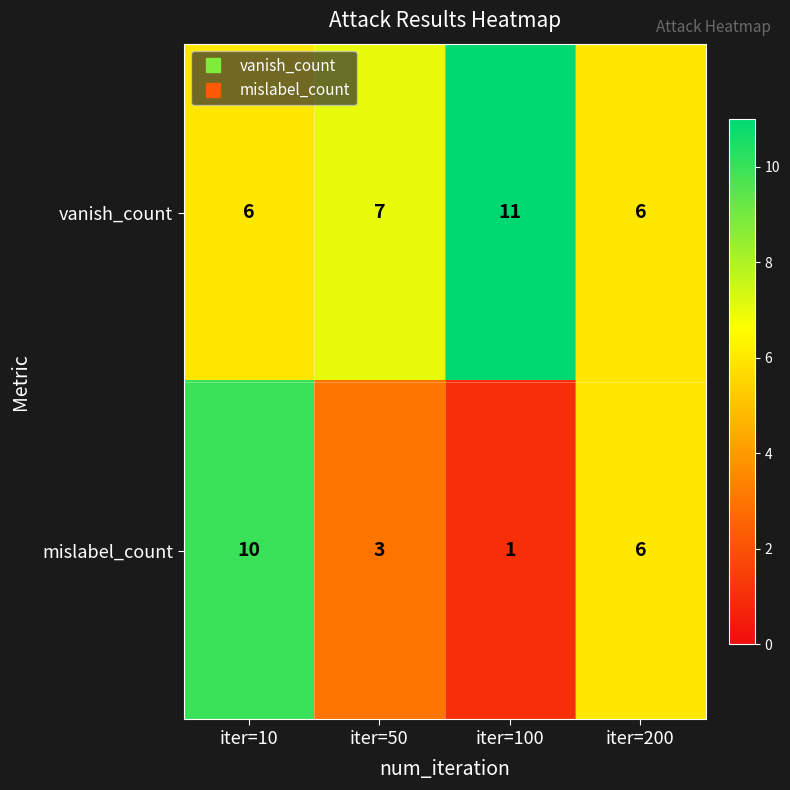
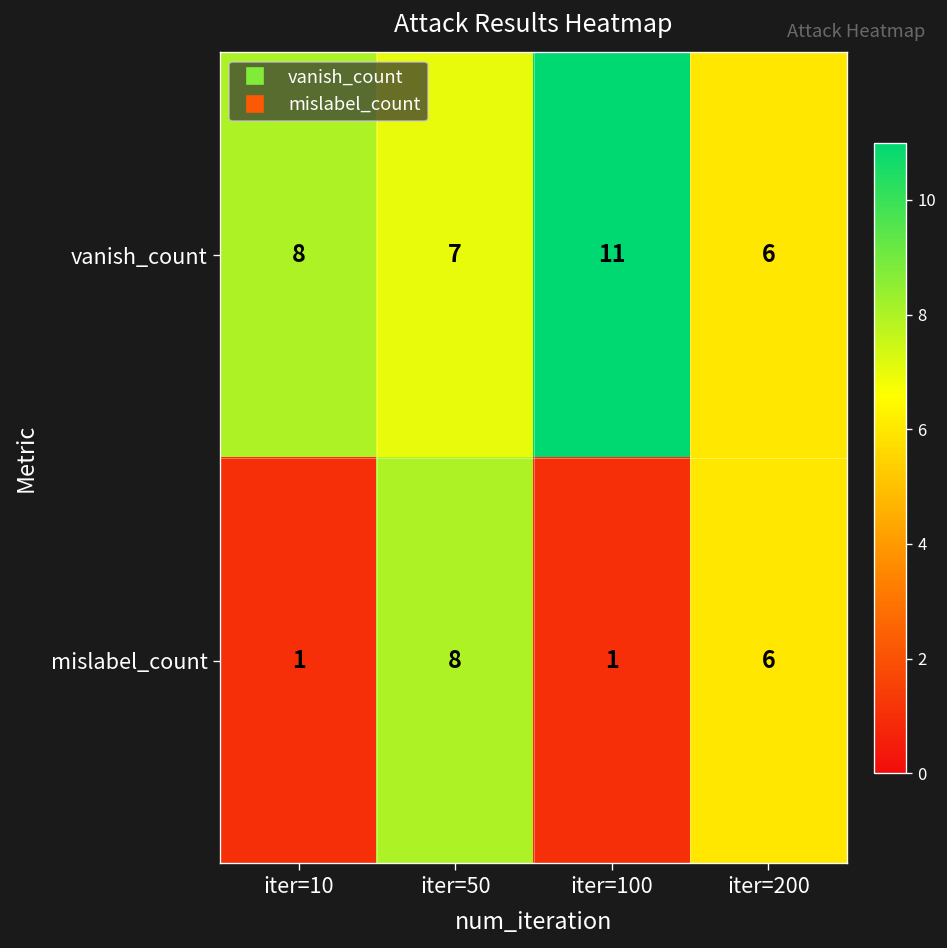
vanish_count, iter=10: 6 -> 8
mislabel_count, iter=10: 10 -> 1
mislabel_count, iter=50: 3 -> 8
